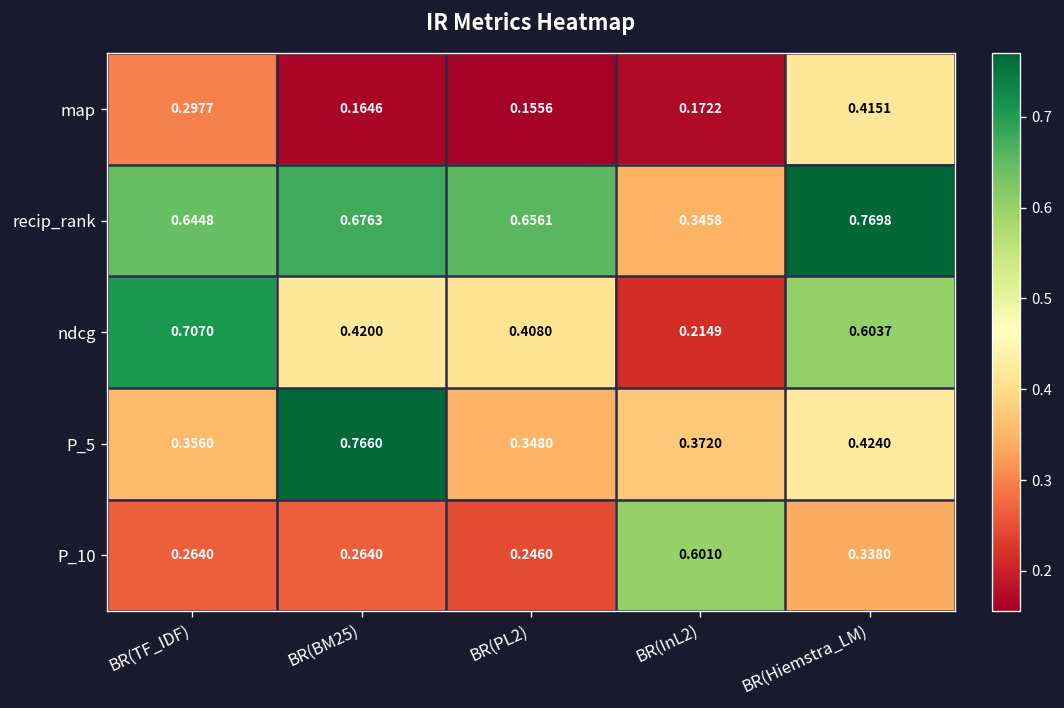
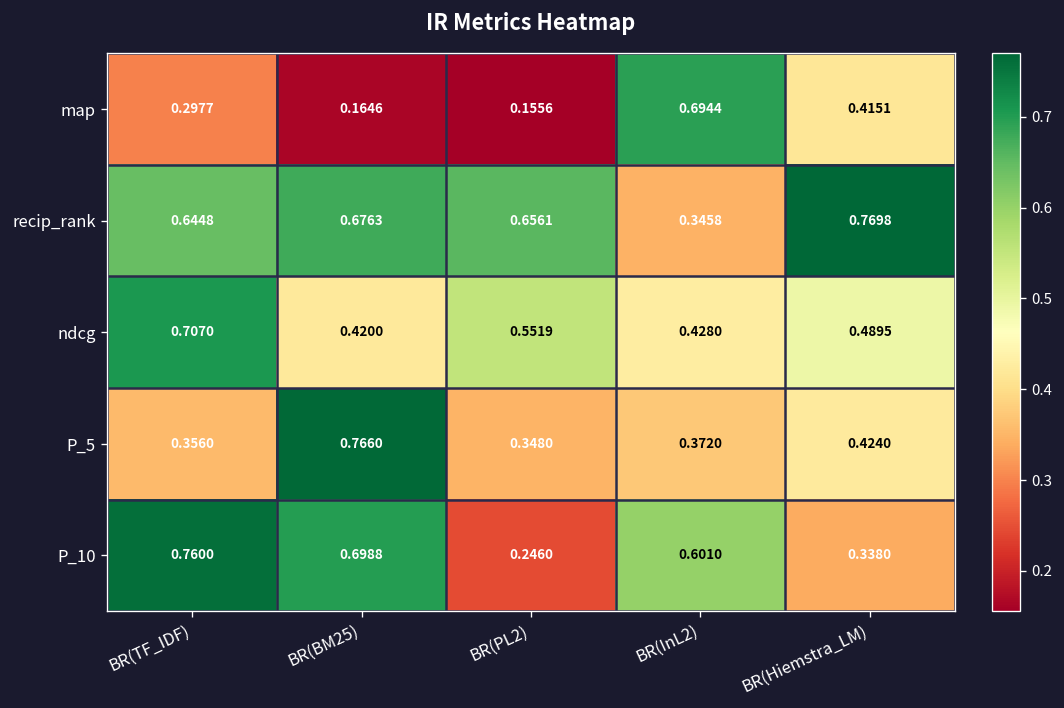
map, BR(InL2): 0.1722 -> 0.6944
ndcg, BR(PL2): 0.4080 -> 0.5519
ndcg, BR(InL2): 0.2149 -> 0.4280
ndcg, BR(Hiemstra_LM): 0.6037 -> 0.4895
P_10, BR(TF_IDF): 0.2640 -> 0.7600
P_10, BR(BM25): 0.2640 -> 0.6988
